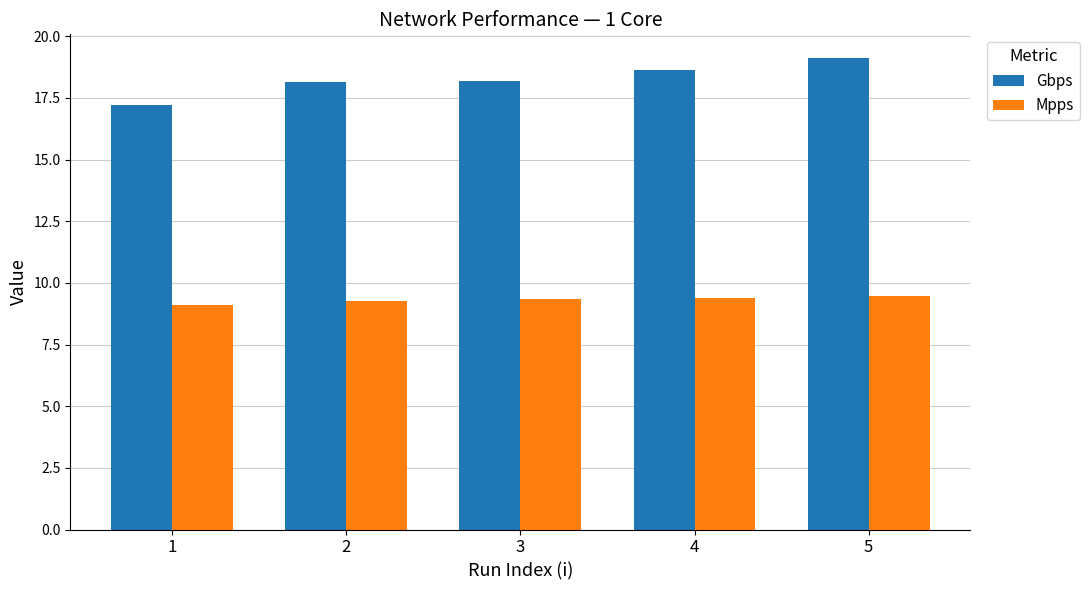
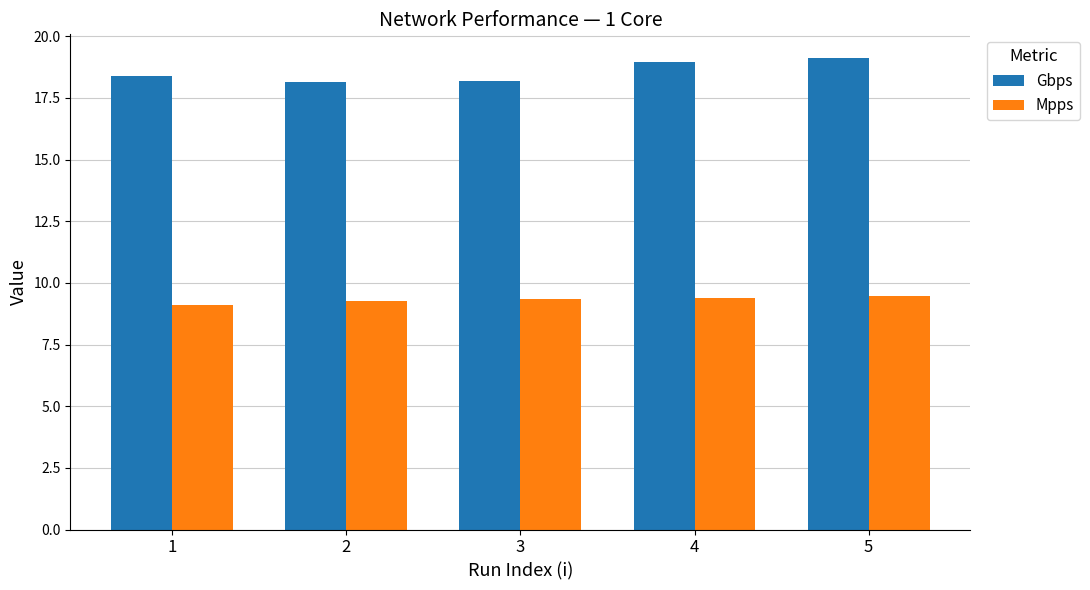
Gbps, 1: 17.2 -> 18.4
Gbps, 4: 18.6 -> 19.0
